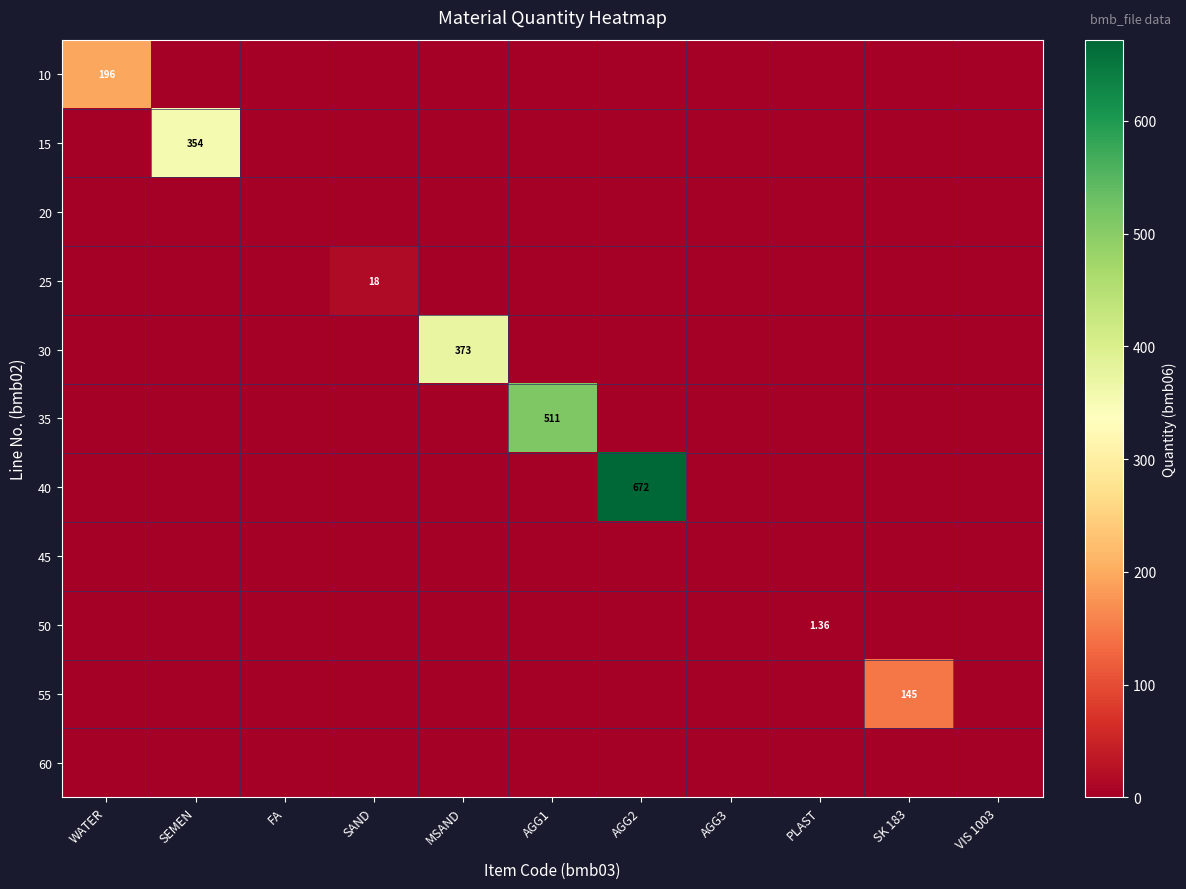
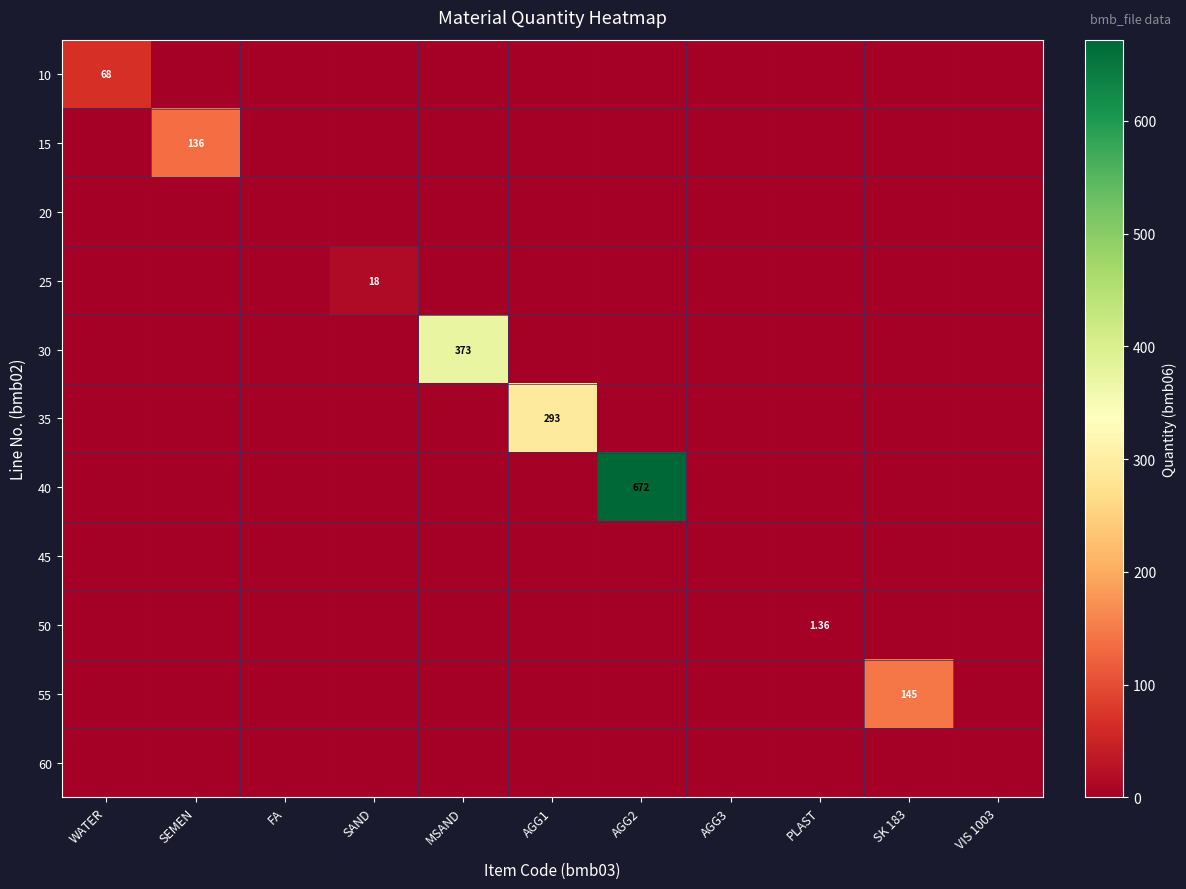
10, WATER: 196 -> 68
15, SEMEN: 354 -> 136
35, AGG1: 511 -> 293
